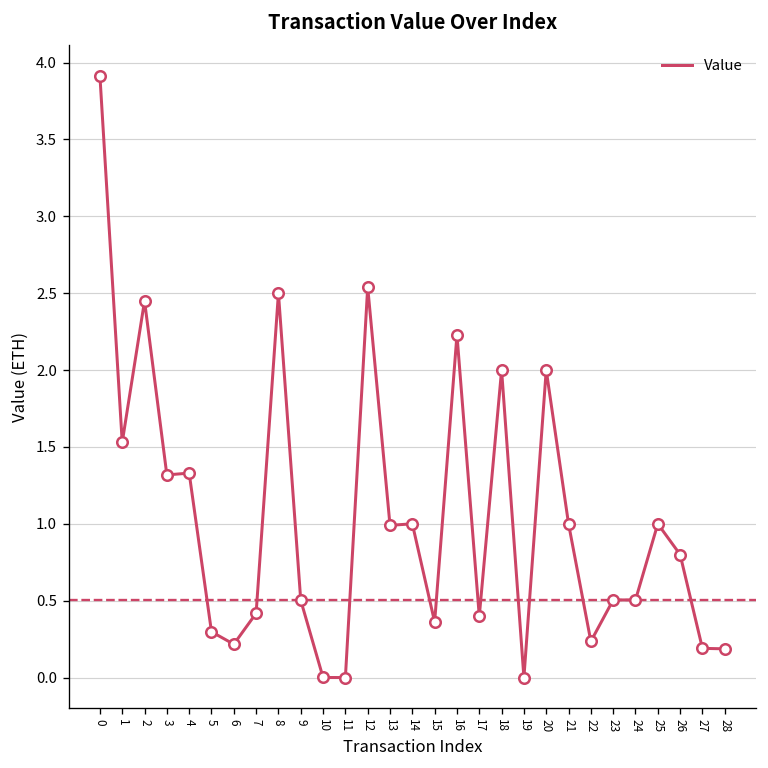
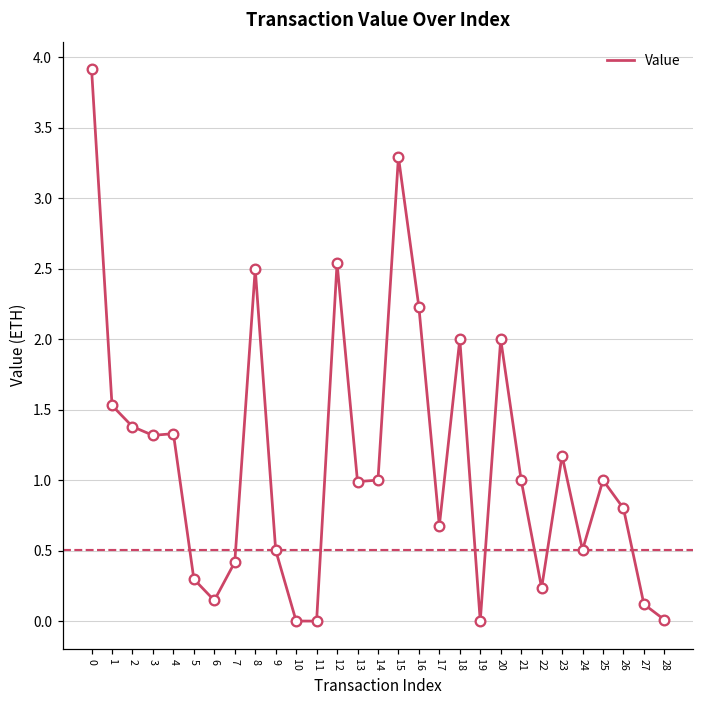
2: 2.45 -> 1.38
6: 0.22 -> 0.15
15: 0.36 -> 3.29
17: 0.40 -> 0.68
23: 0.51 -> 1.17
27: 0.19 -> 0.12
28: 0.19 -> 0.01
